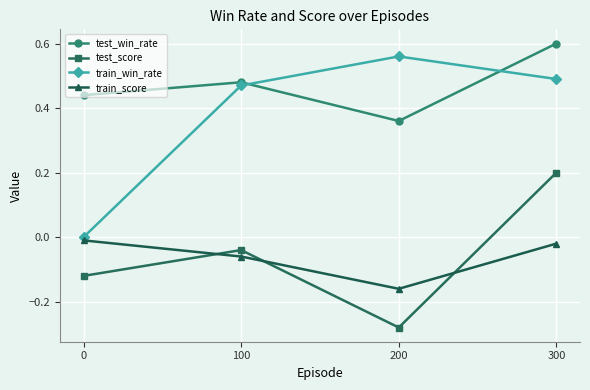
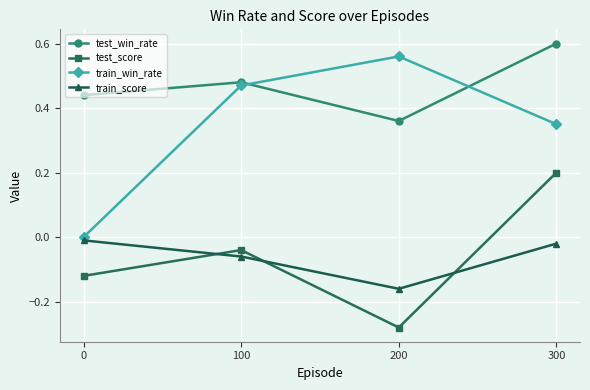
train_win_rate, 300: 0.49 -> 0.35
